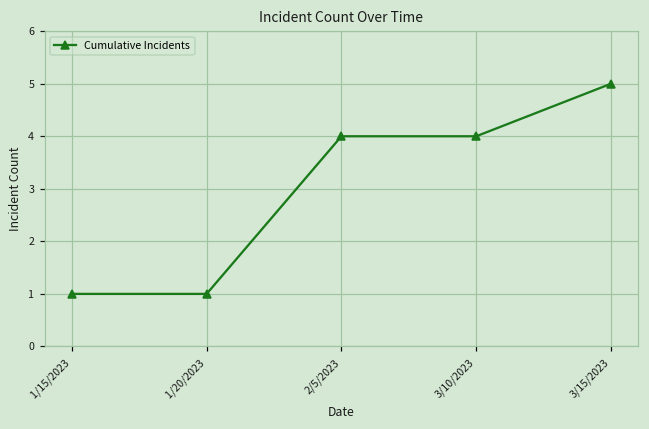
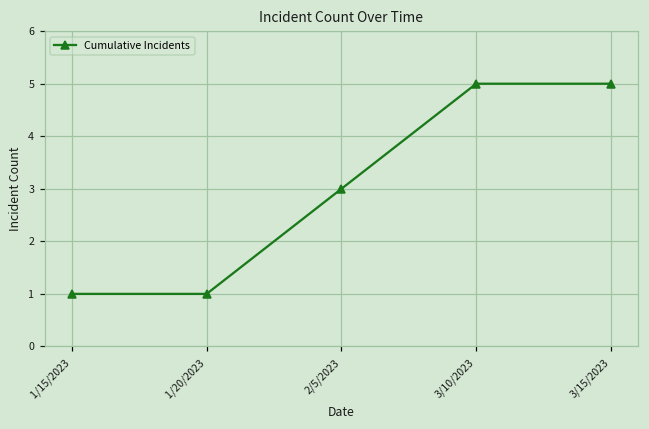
2/5/2023: 4 -> 3
3/10/2023: 4 -> 5
